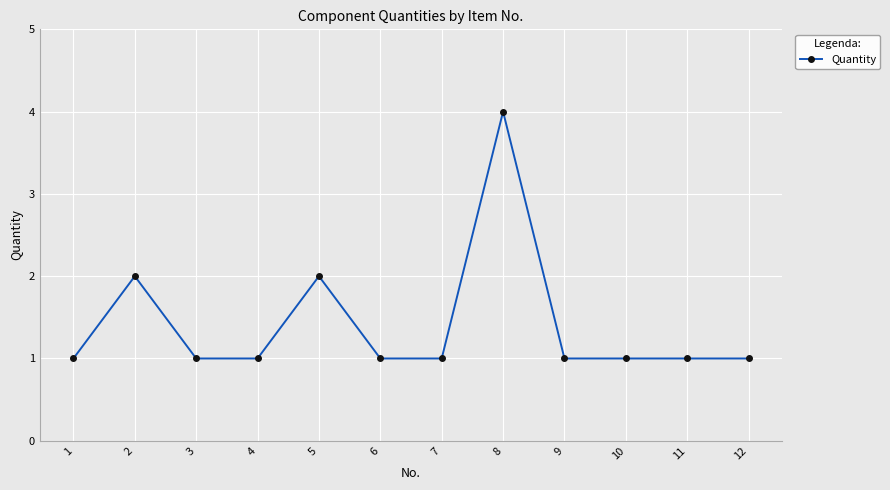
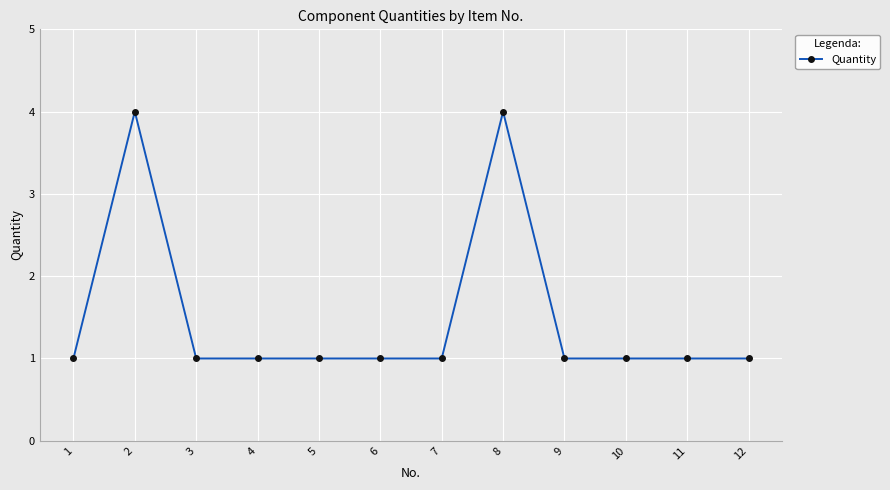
2: 2 -> 4
5: 2 -> 1
